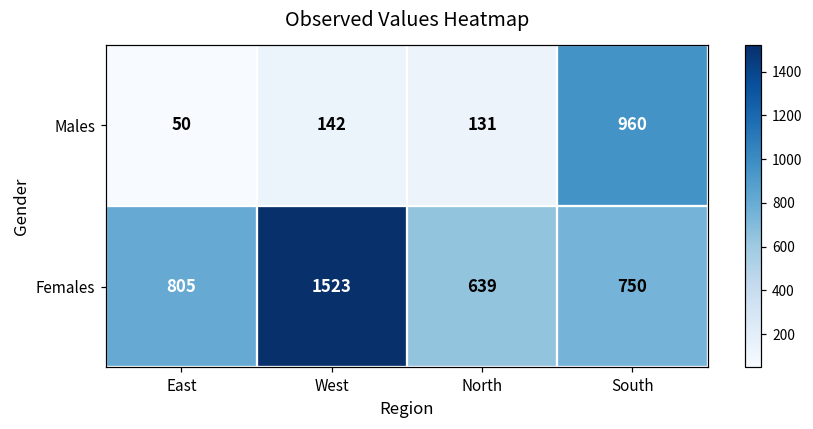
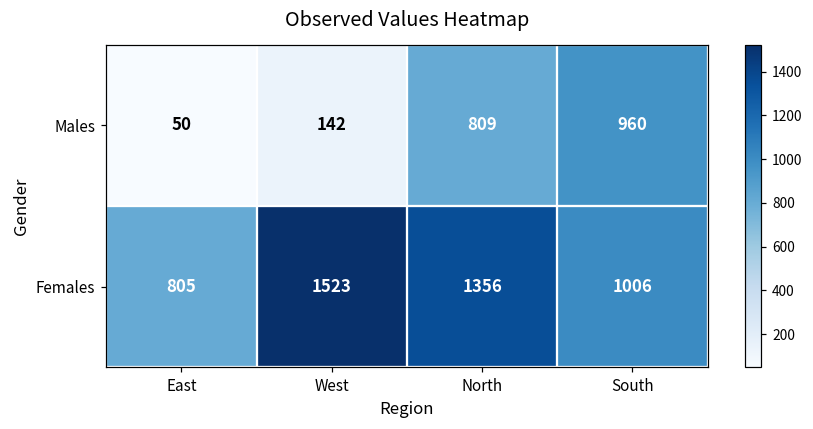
Males, North: 131 -> 809
Females, North: 639 -> 1356
Females, South: 750 -> 1006
